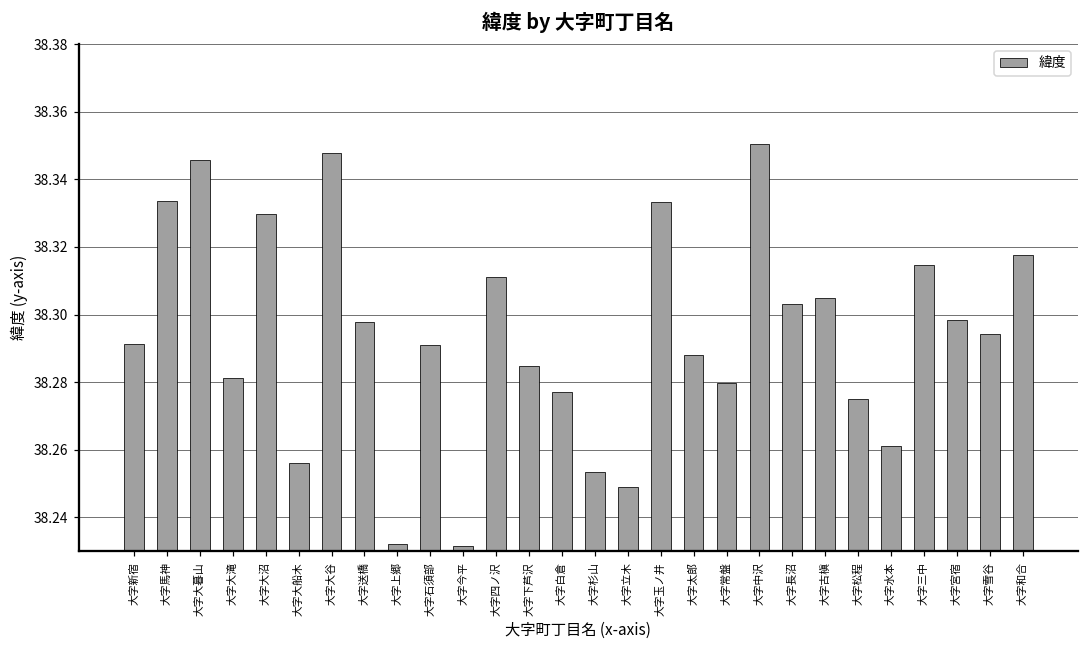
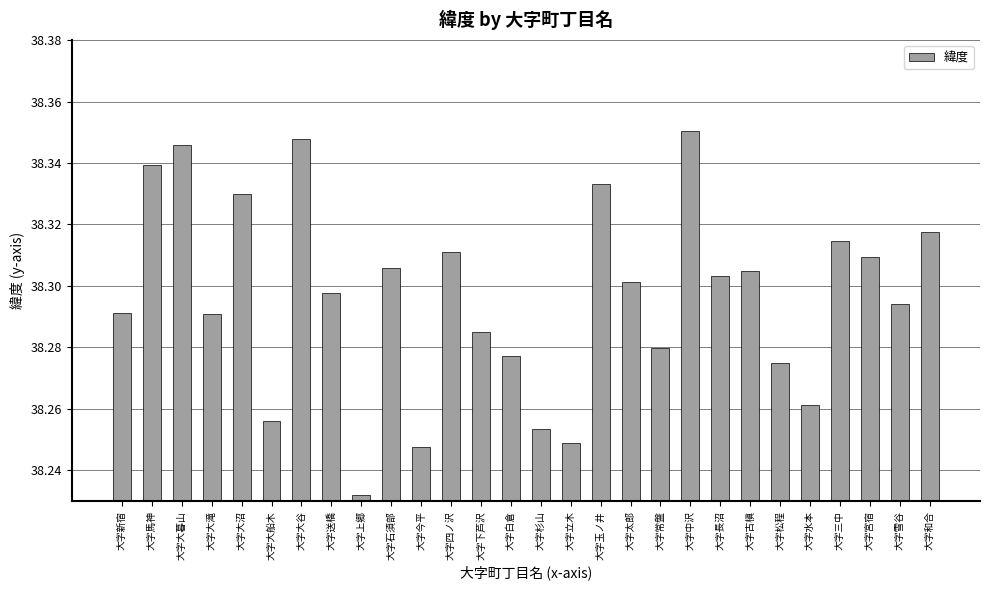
大字馬神: 38.333 -> 38.339
大字大滝: 38.281 -> 38.291
大字石須部: 38.291 -> 38.306
大字今平: 38.232 -> 38.248
大字太郎: 38.288 -> 38.301
大字宮宿: 38.298 -> 38.310
